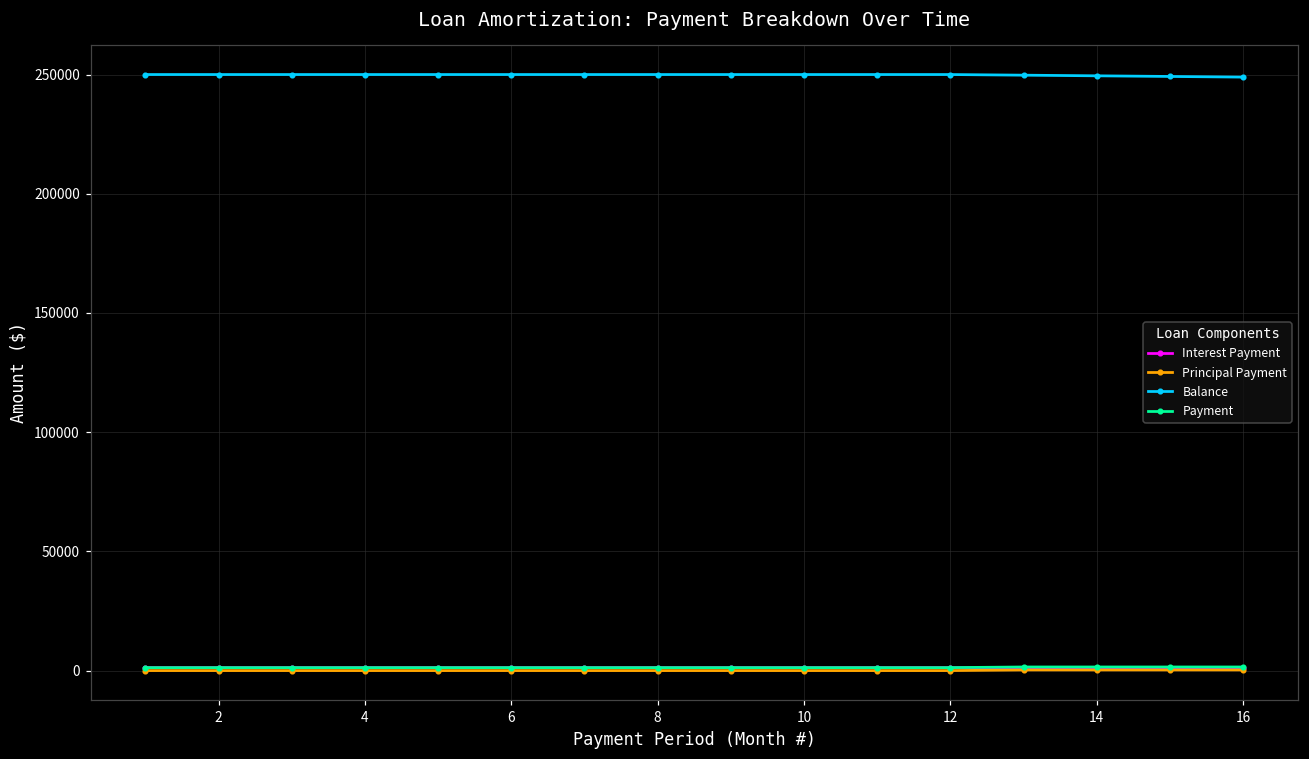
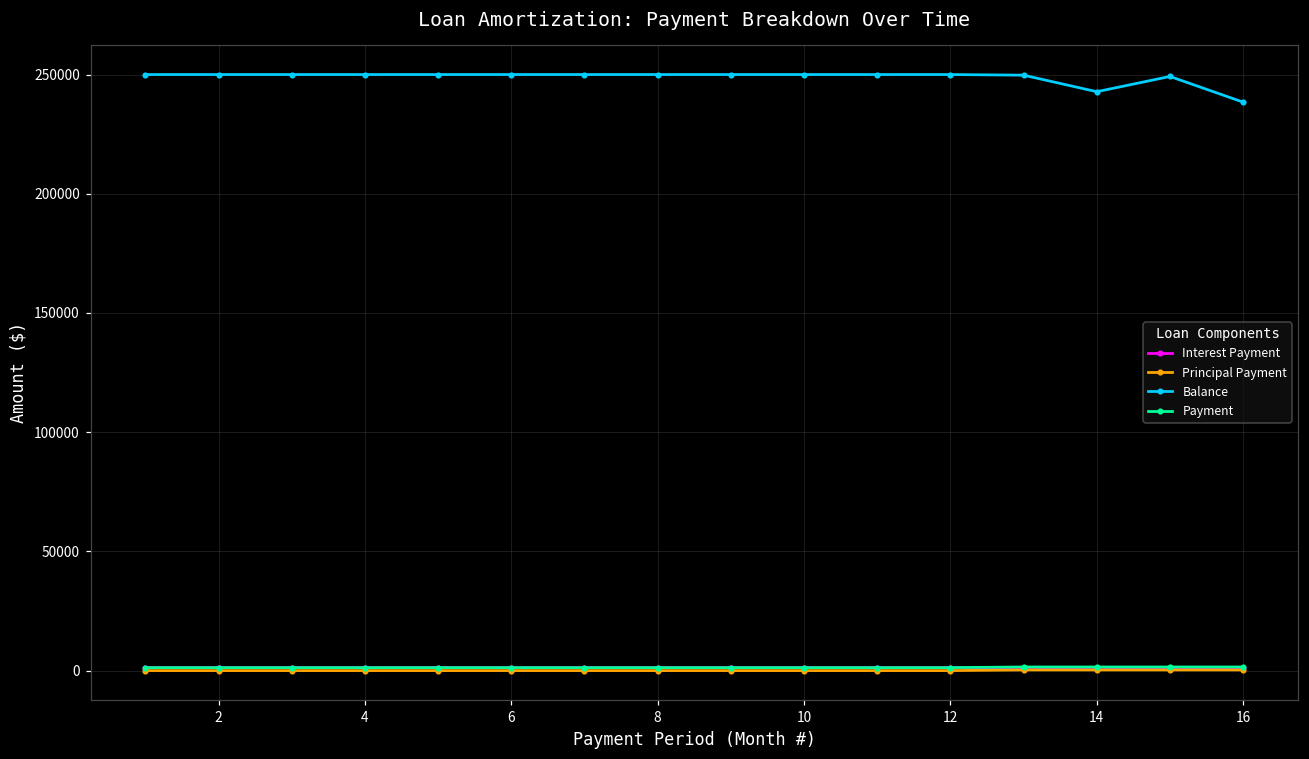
Balance, 14: 249000 -> 243000
Balance, 16: 249000 -> 238000
